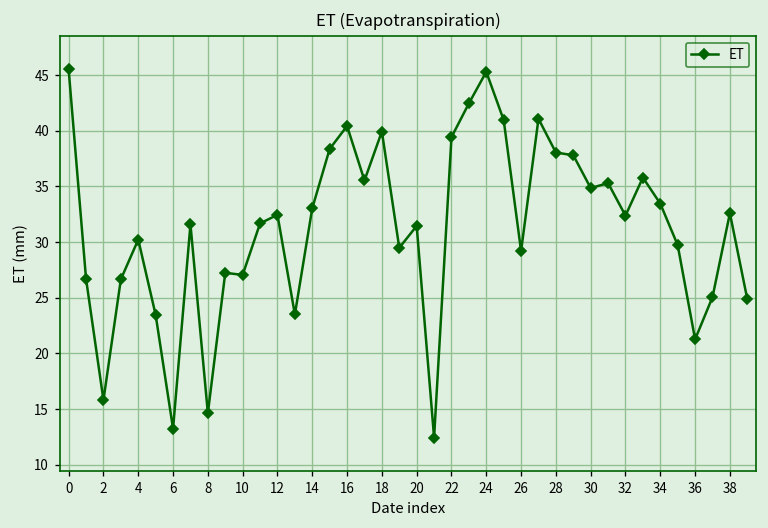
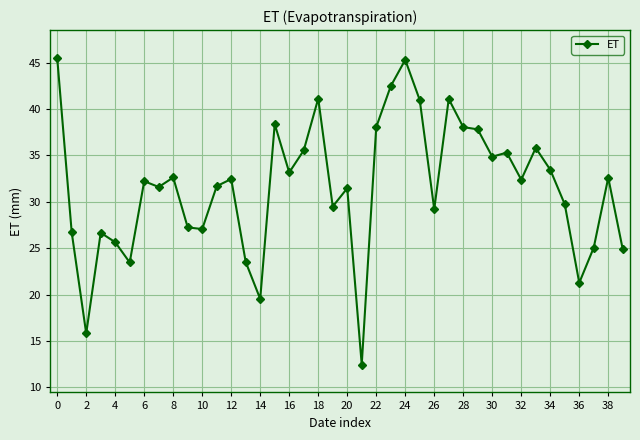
4: 30 -> 26
6: 13 -> 32
8: 15 -> 33
14: 33 -> 20
16: 40 -> 33
18: 40 -> 41
22: 39 -> 38
